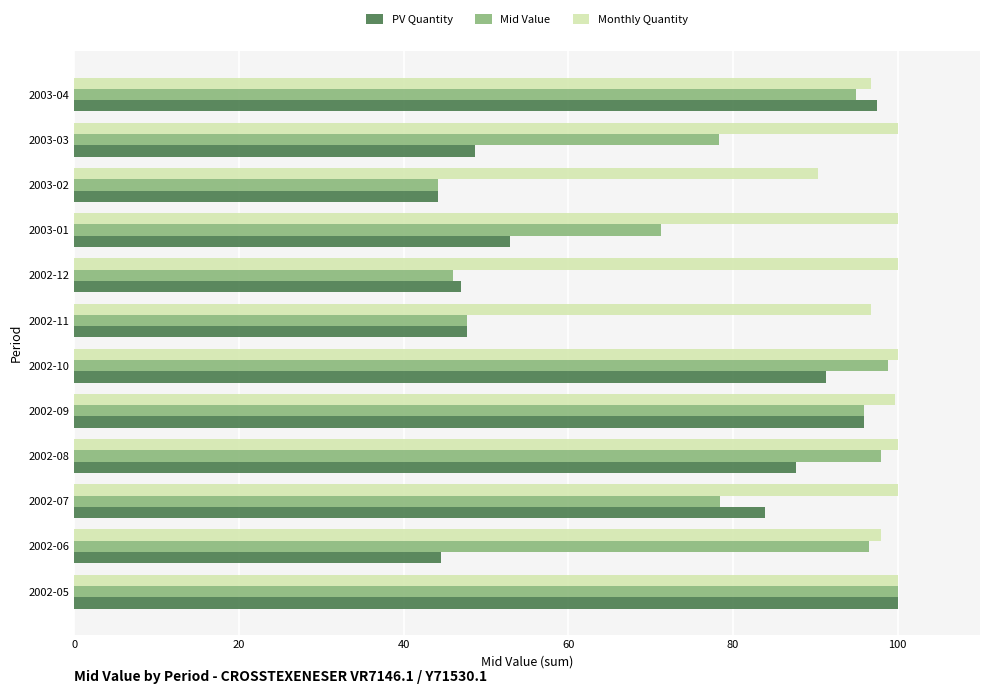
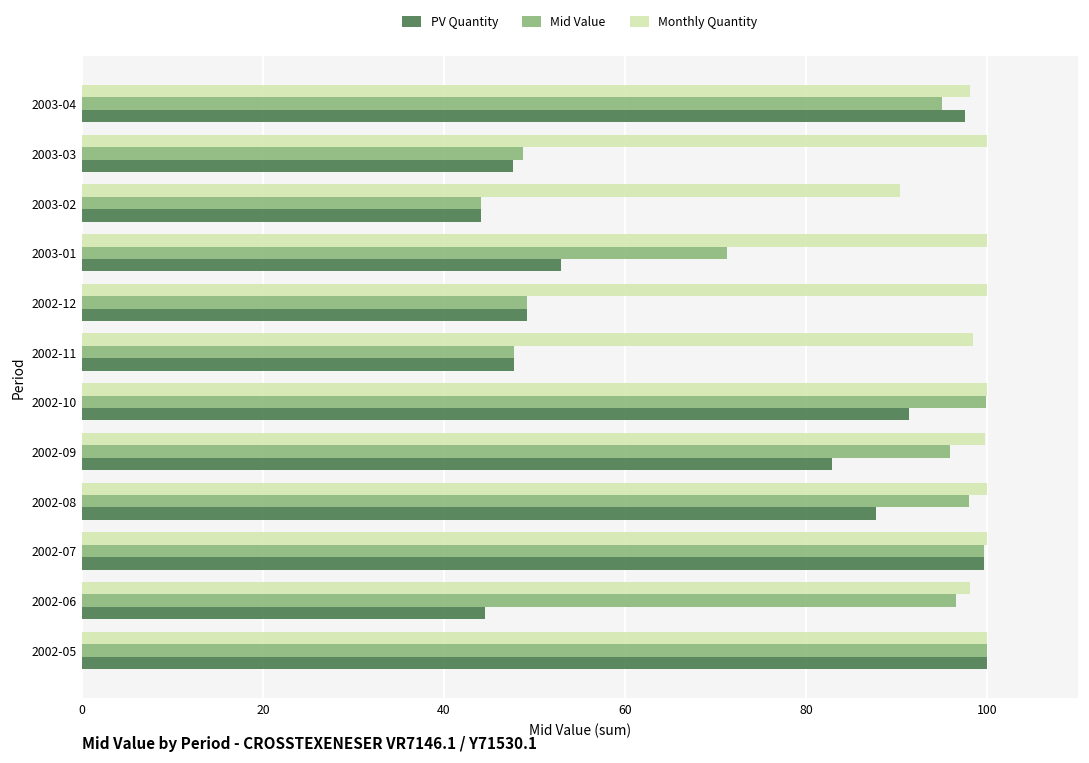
Monthly Quantity, 2003-04: 97 -> 98
Mid Value, 2003-03: 78 -> 49
PV Quantity, 2003-03: 49 -> 48
Mid Value, 2002-12: 46 -> 49
PV Quantity, 2002-12: 47 -> 49
Monthly Quantity, 2002-11: 97 -> 98
Mid Value, 2002-10: 99 -> 100
PV Quantity, 2002-09: 96 -> 83
Mid Value, 2002-07: 78 -> 100
PV Quantity, 2002-07: 84 -> 100
